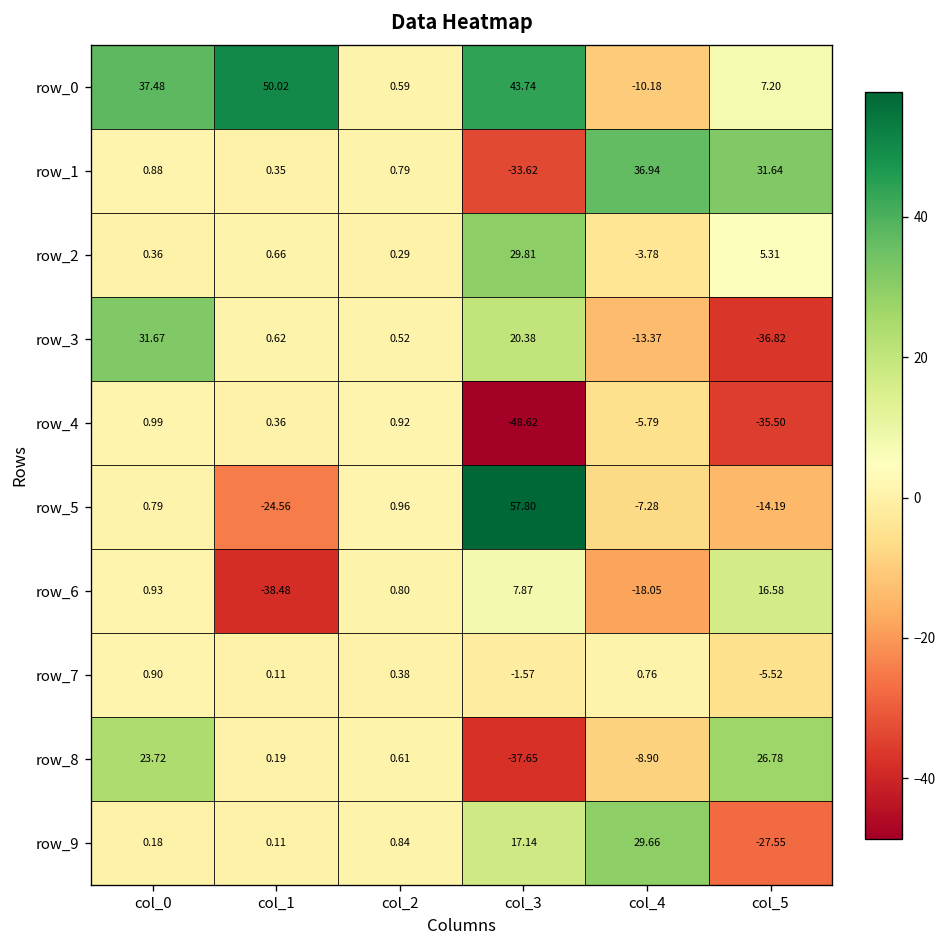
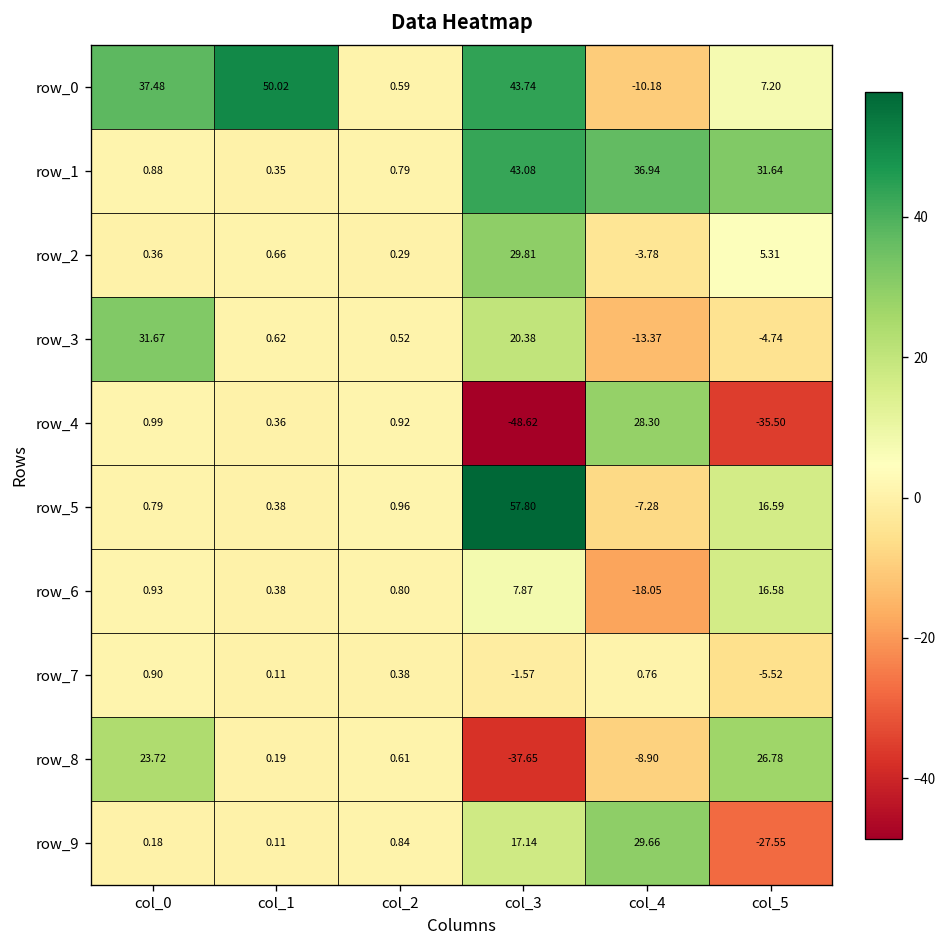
row_1, col_3: -33.62 -> 43.08
row_3, col_5: -36.82 -> -4.74
row_4, col_4: -5.79 -> 28.30
row_5, col_1: -24.56 -> 0.38
row_5, col_5: -14.19 -> 16.59
row_6, col_1: -38.48 -> 0.38
